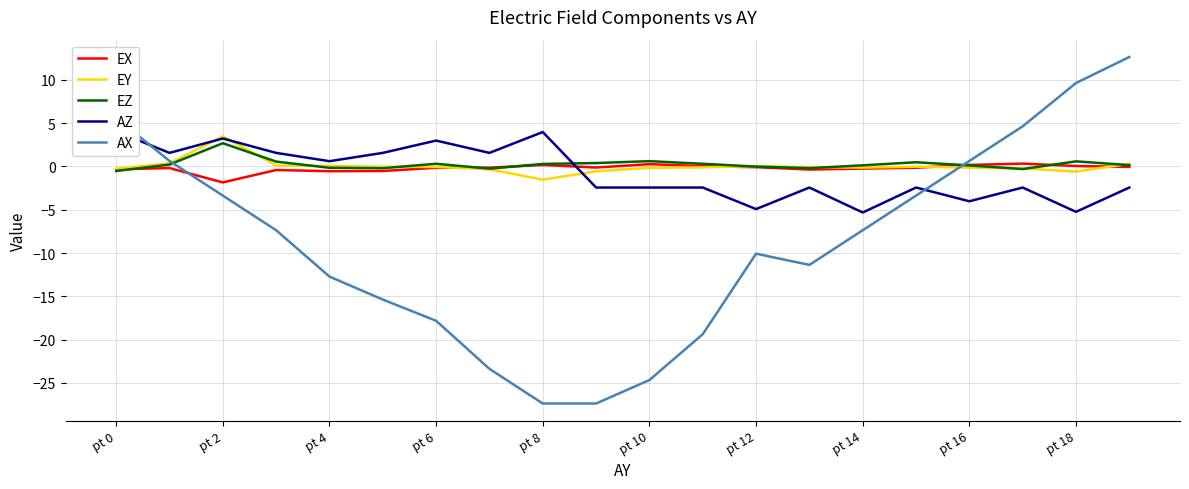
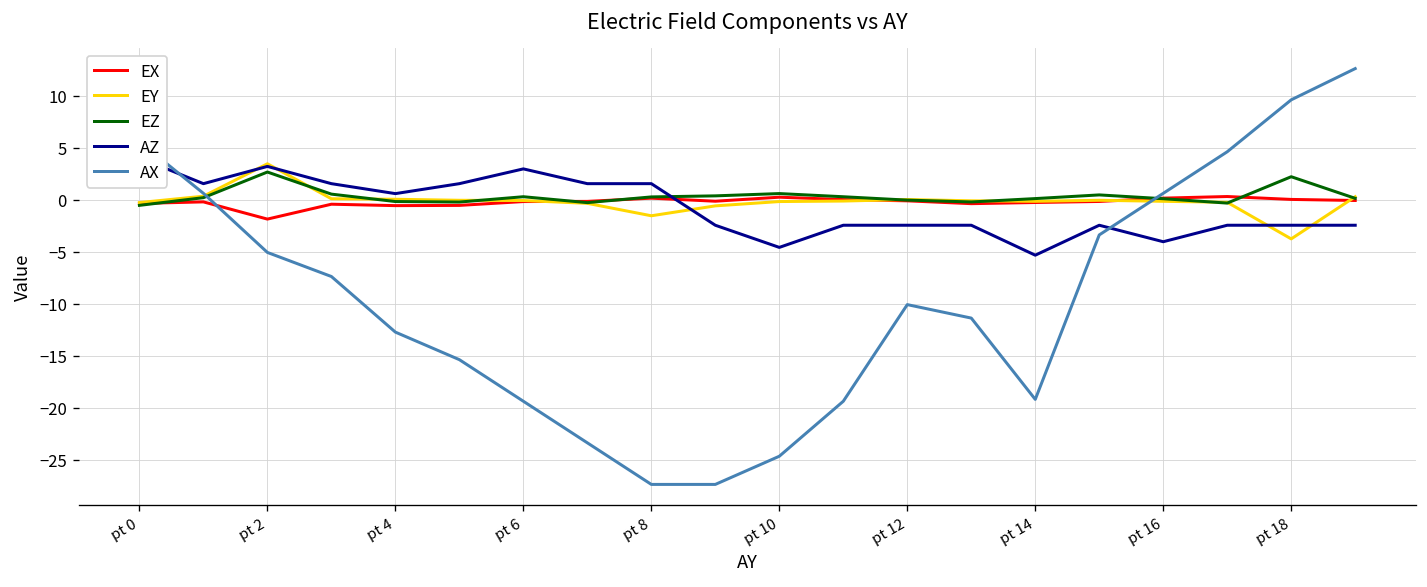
AX, pt 2: -3 -> -5
AX, pt 6: -18 -> -19
AZ, pt 8: 4 -> 2
AZ, pt 10: -2 -> -5
AZ, pt 12: -5 -> -2
AX, pt 14: -7 -> -19
EY, pt 18: -1 -> -4
EZ, pt 18: 1 -> 2
AZ, pt 18: -5 -> -2
